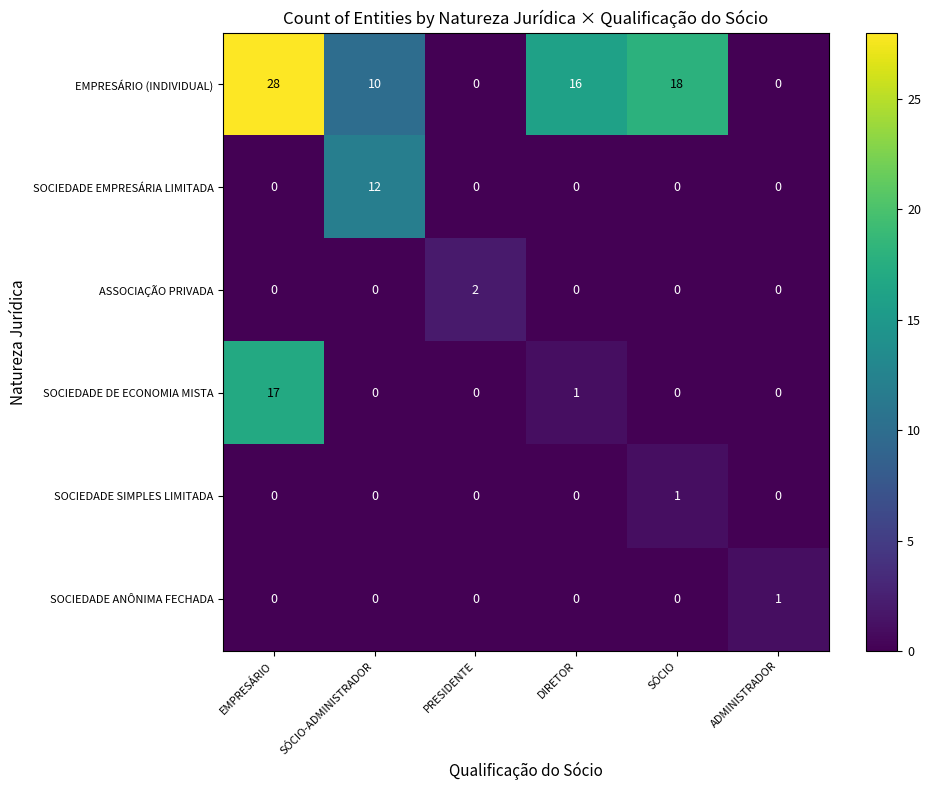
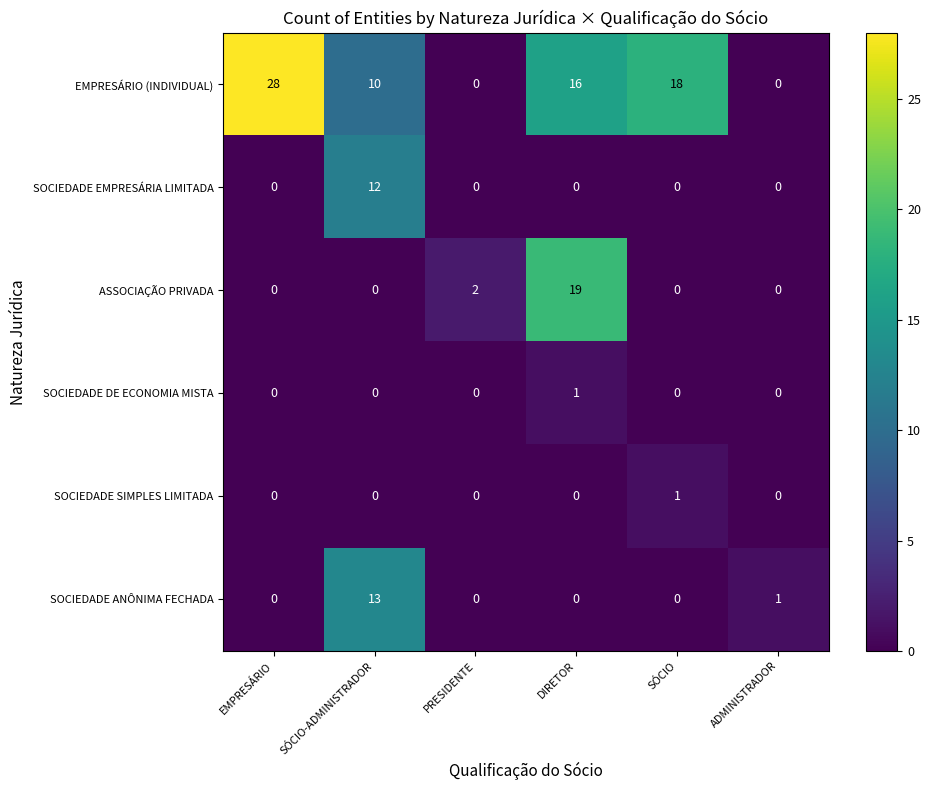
ASSOCIAÇÃO PRIVADA, DIRETOR: 0 -> 19
SOCIEDADE DE ECONOMIA MISTA, EMPRESÁRIO: 17 -> 0
SOCIEDADE ANÔNIMA FECHADA, SÓCIO-ADMINISTRADOR: 0 -> 13
